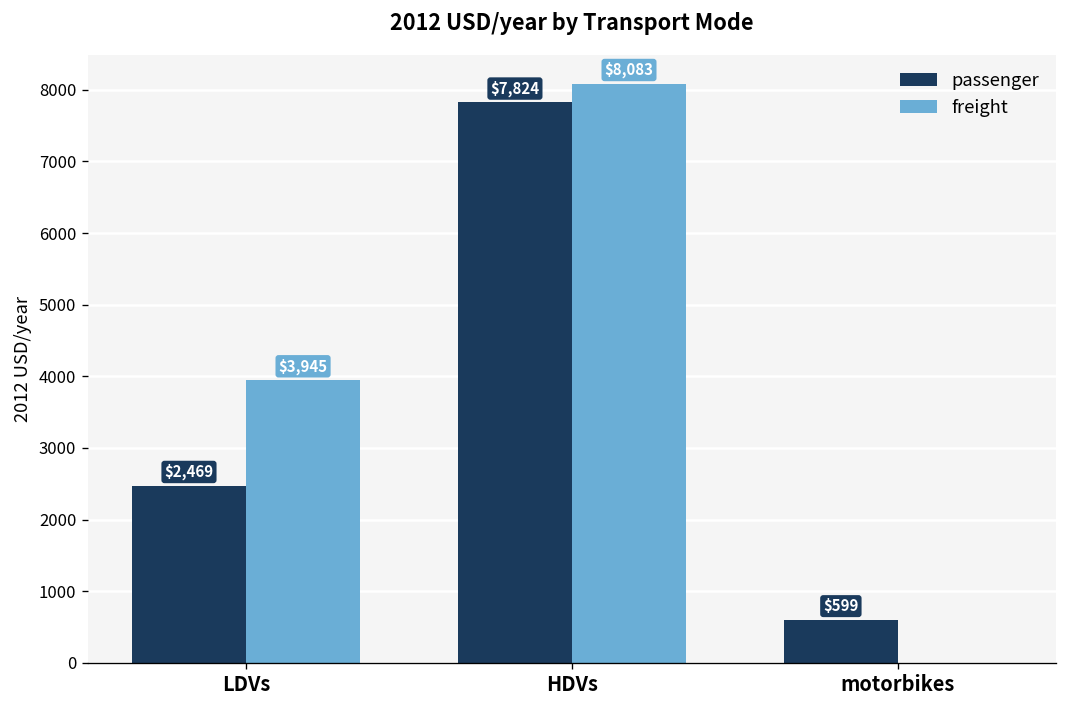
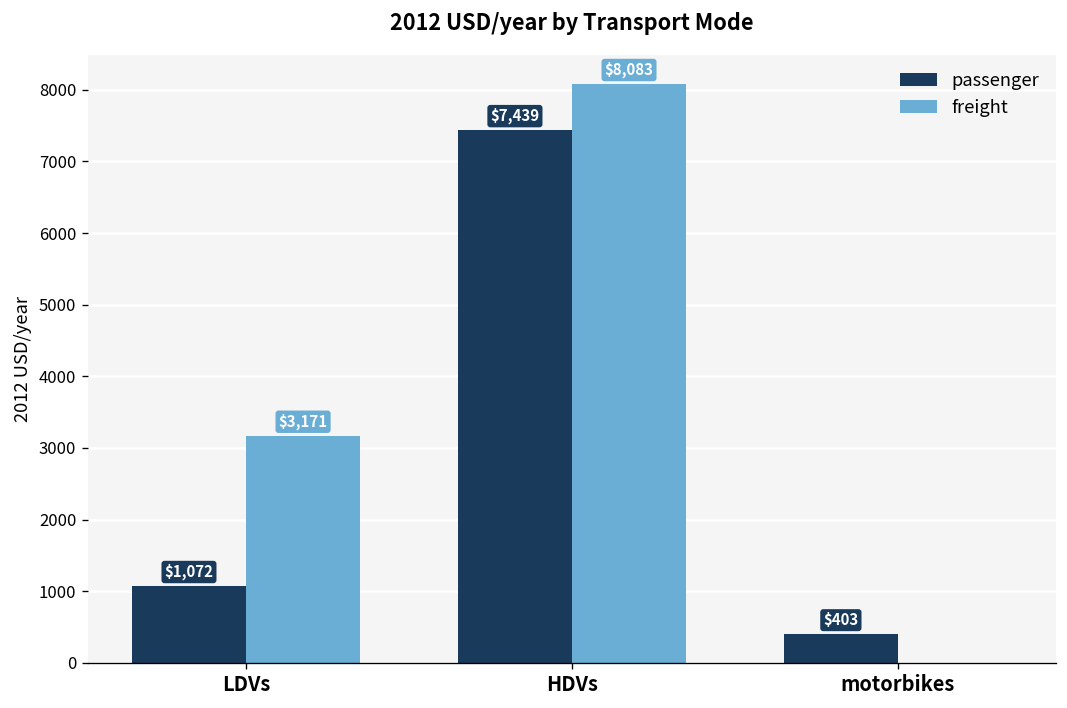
passenger, LDVs: $2,469 -> $1,072
freight, LDVs: $3,945 -> $3,171
passenger, HDVs: $7,824 -> $7,439
passenger, motorbikes: $599 -> $403
